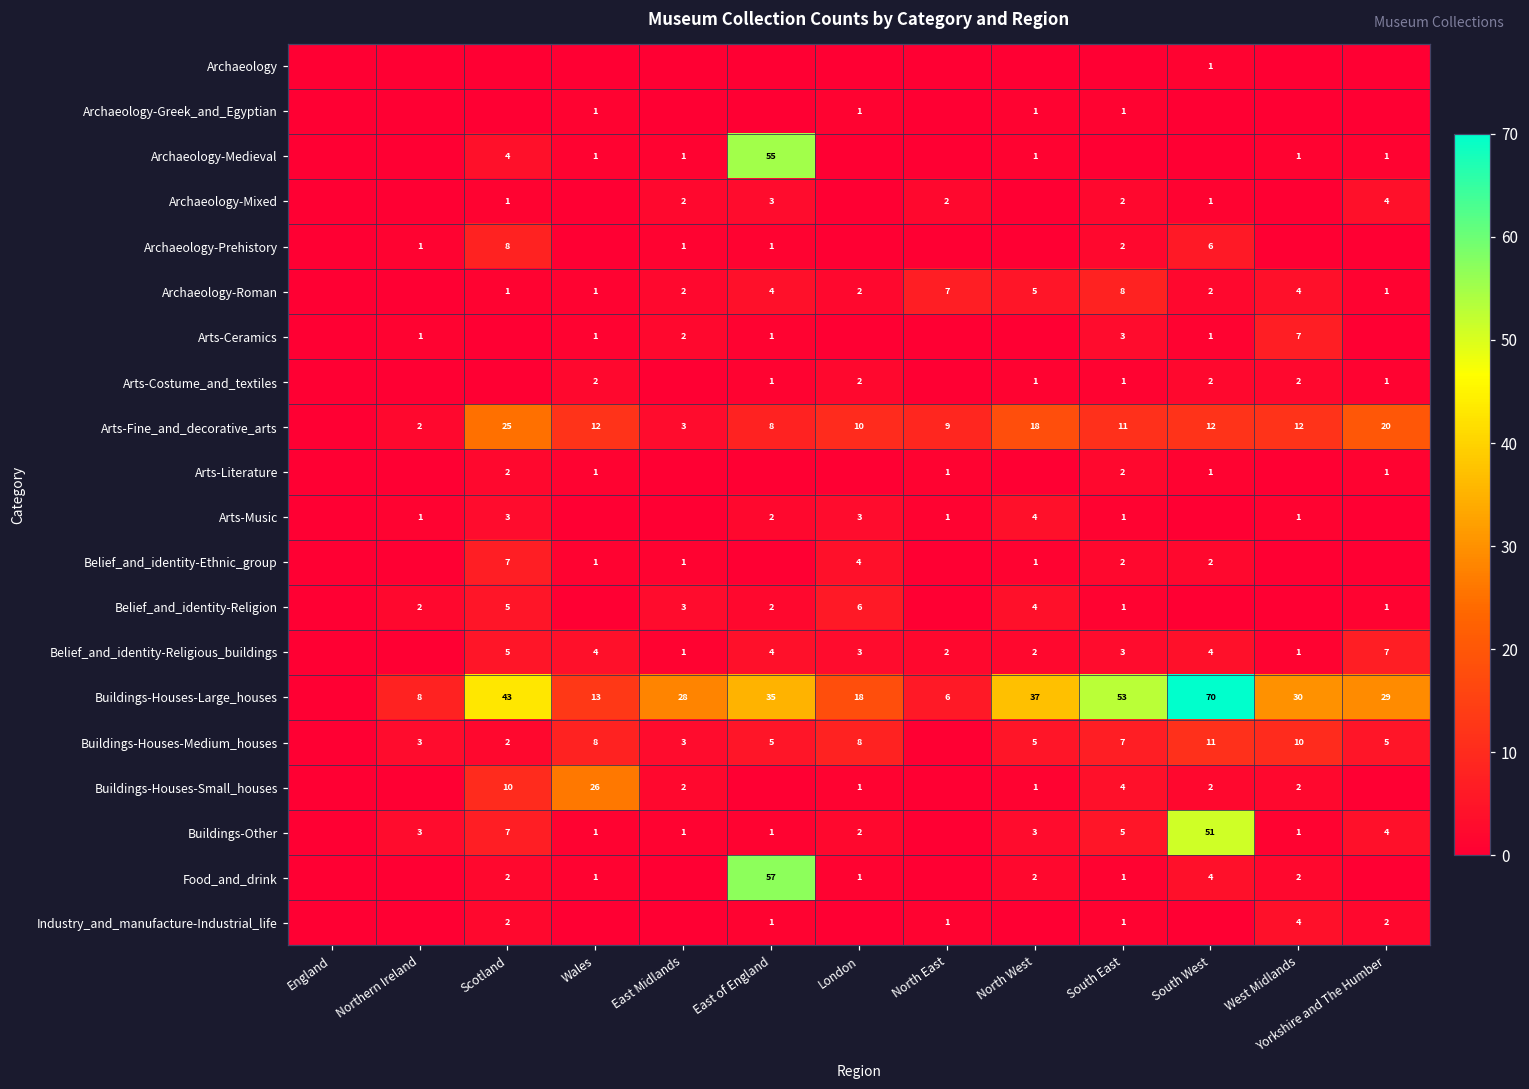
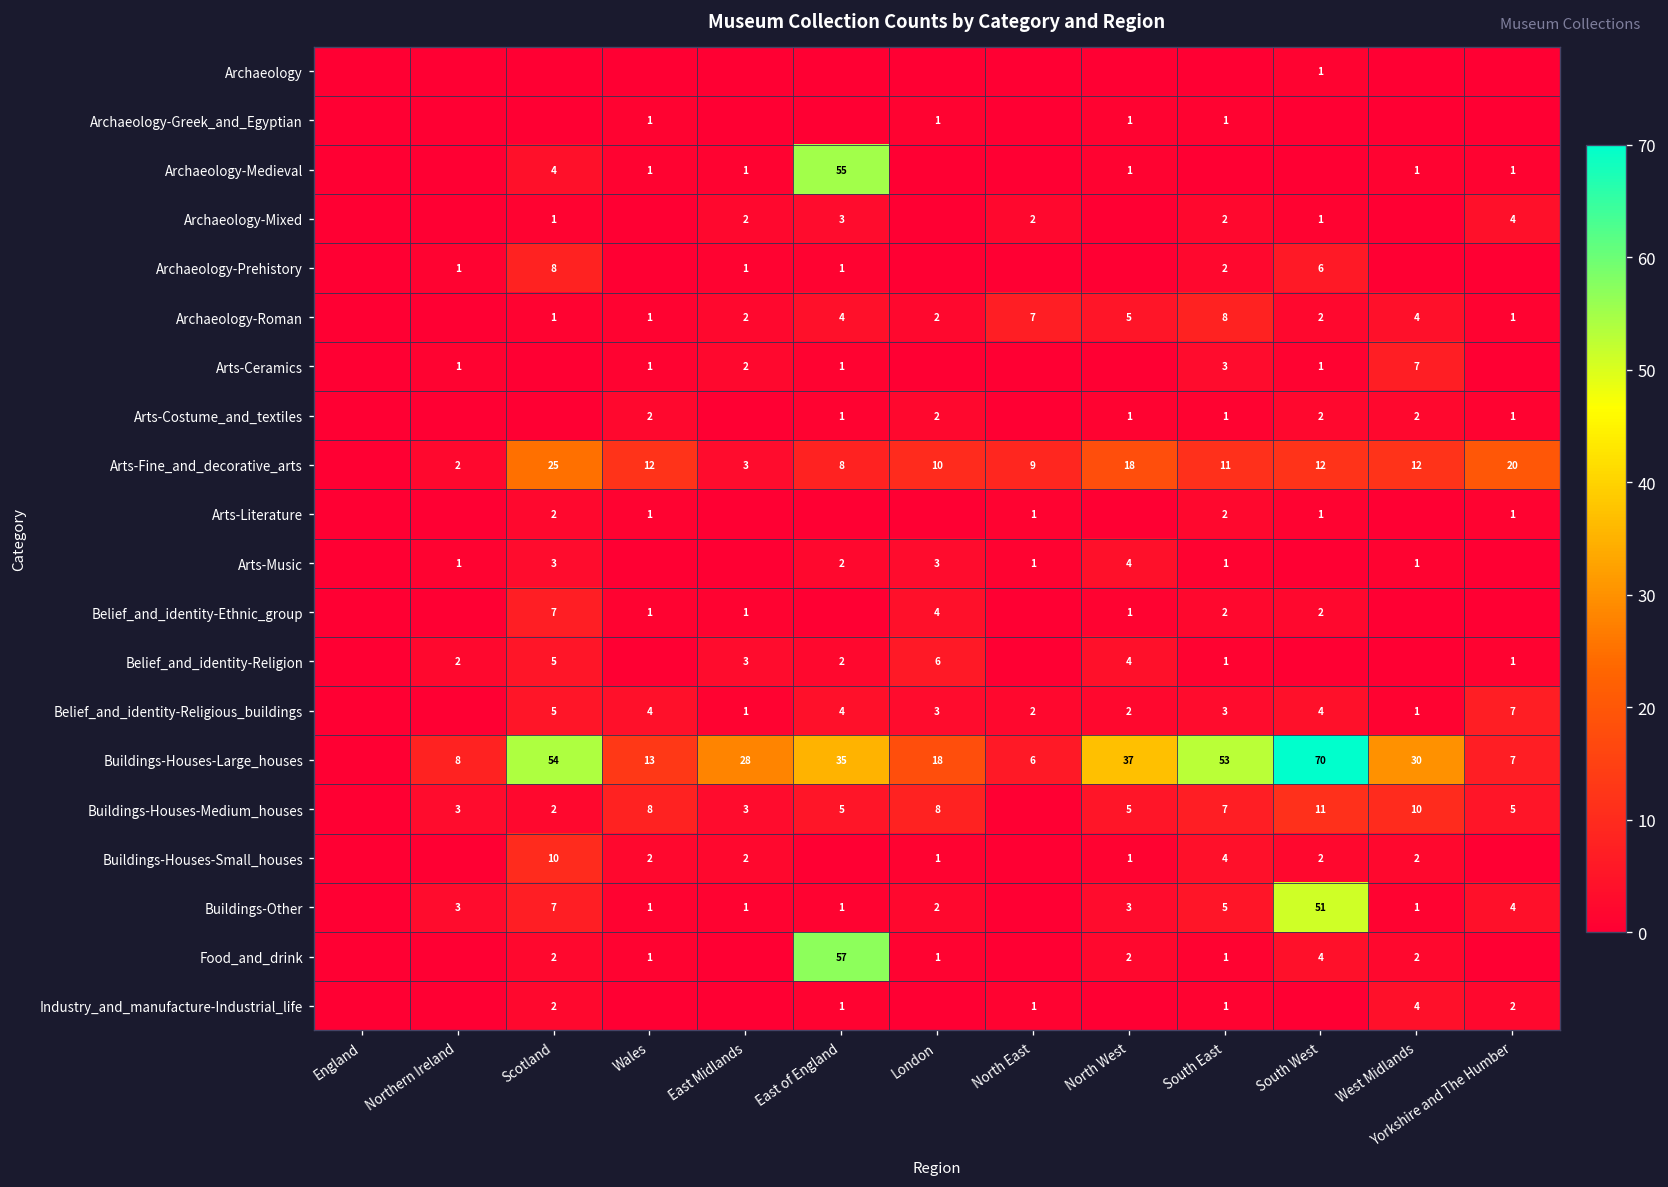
Buildings-Houses-Large_houses, Scotland: 43 -> 54
Buildings-Houses-Large_houses, Yorkshire and The Humber: 29 -> 7
Buildings-Houses-Small_houses, Wales: 26 -> 2
